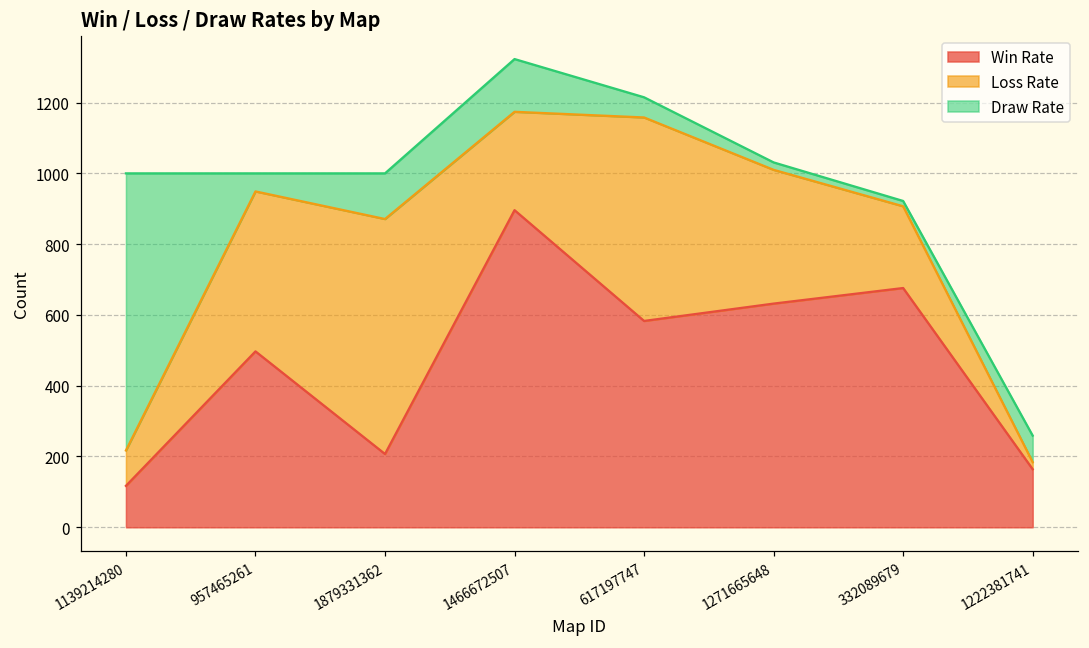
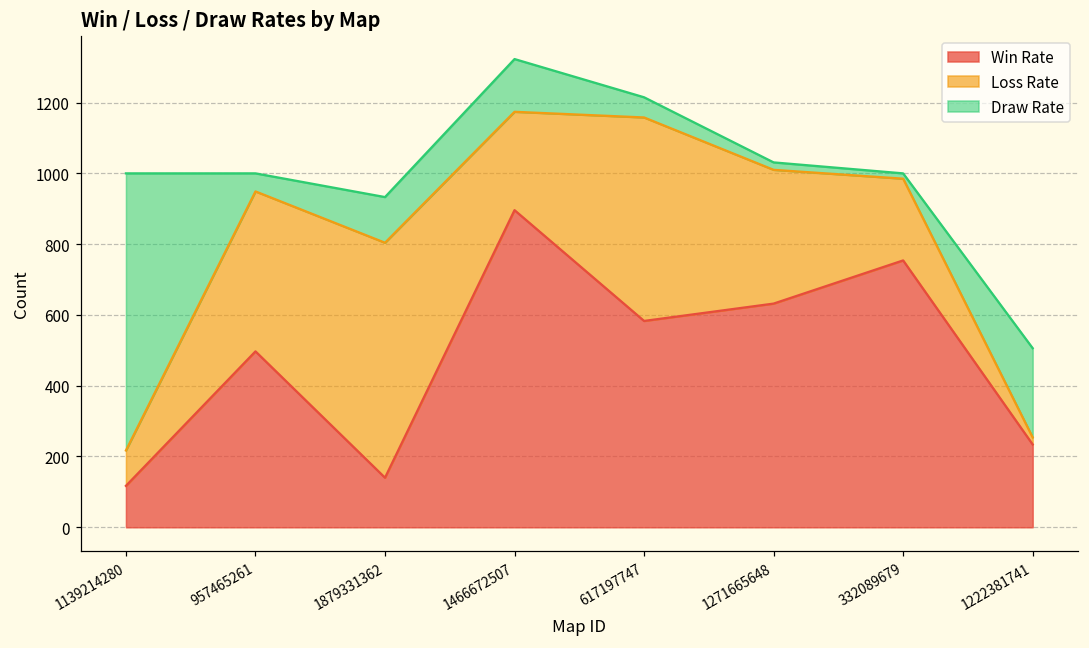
Win Rate, 1879331362: 210 -> 140
Win Rate, 332089679: 680 -> 750
Win Rate, 1222381741: 160 -> 230
Draw Rate, 1222381741: 80 -> 250
